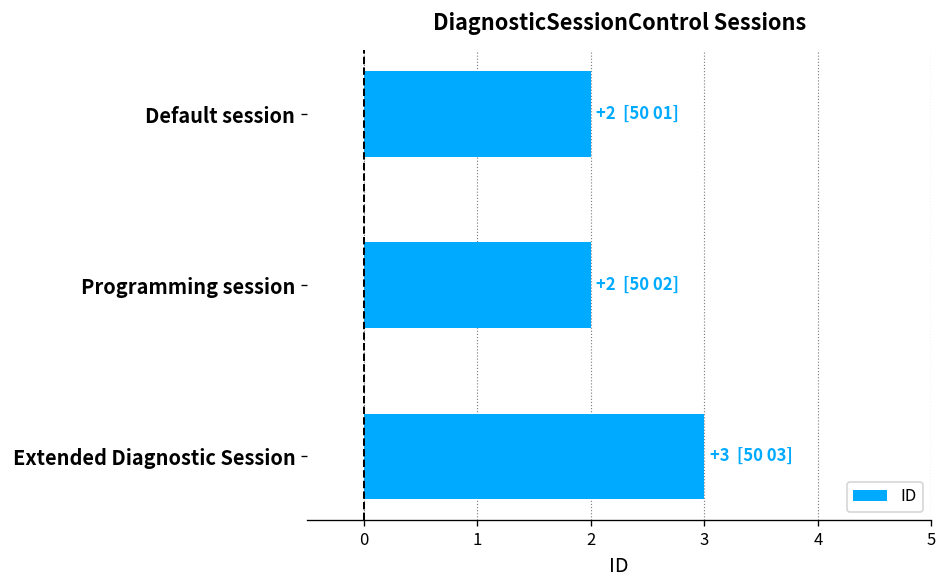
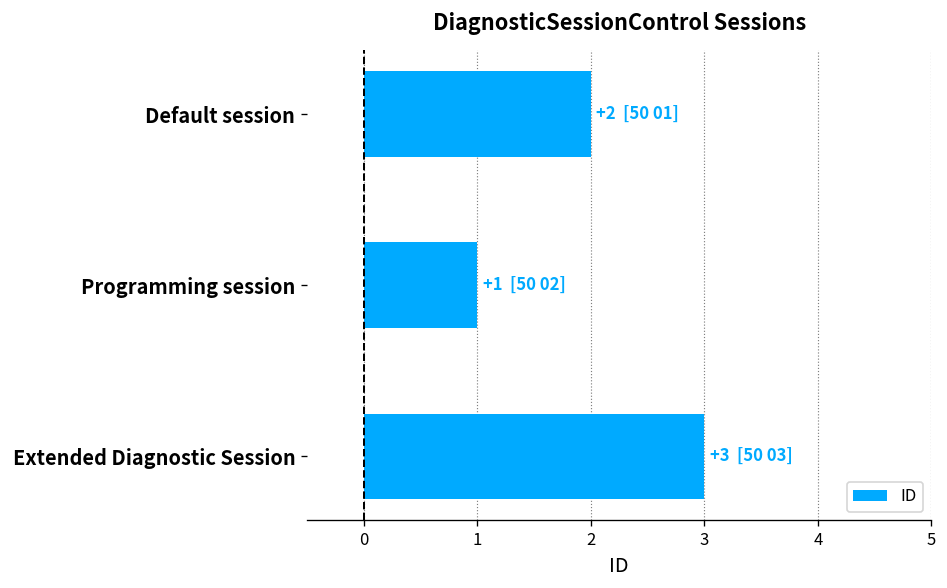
Programming session: +2 -> +1
